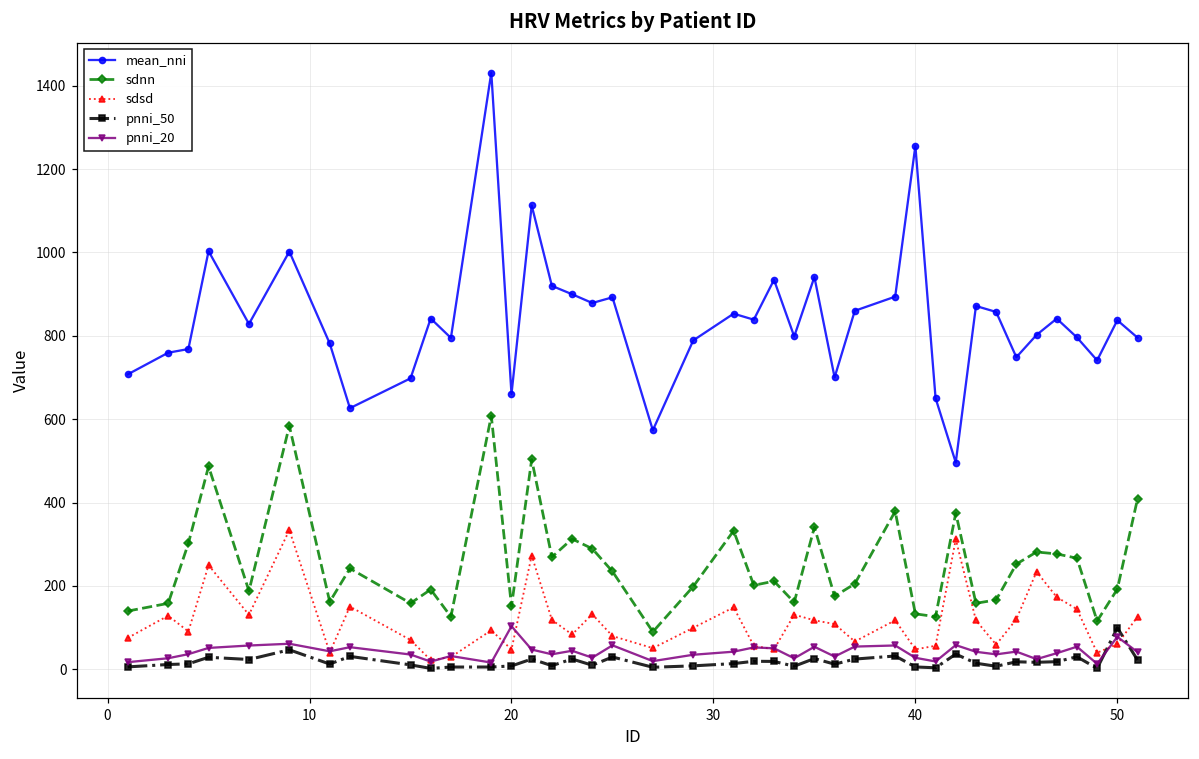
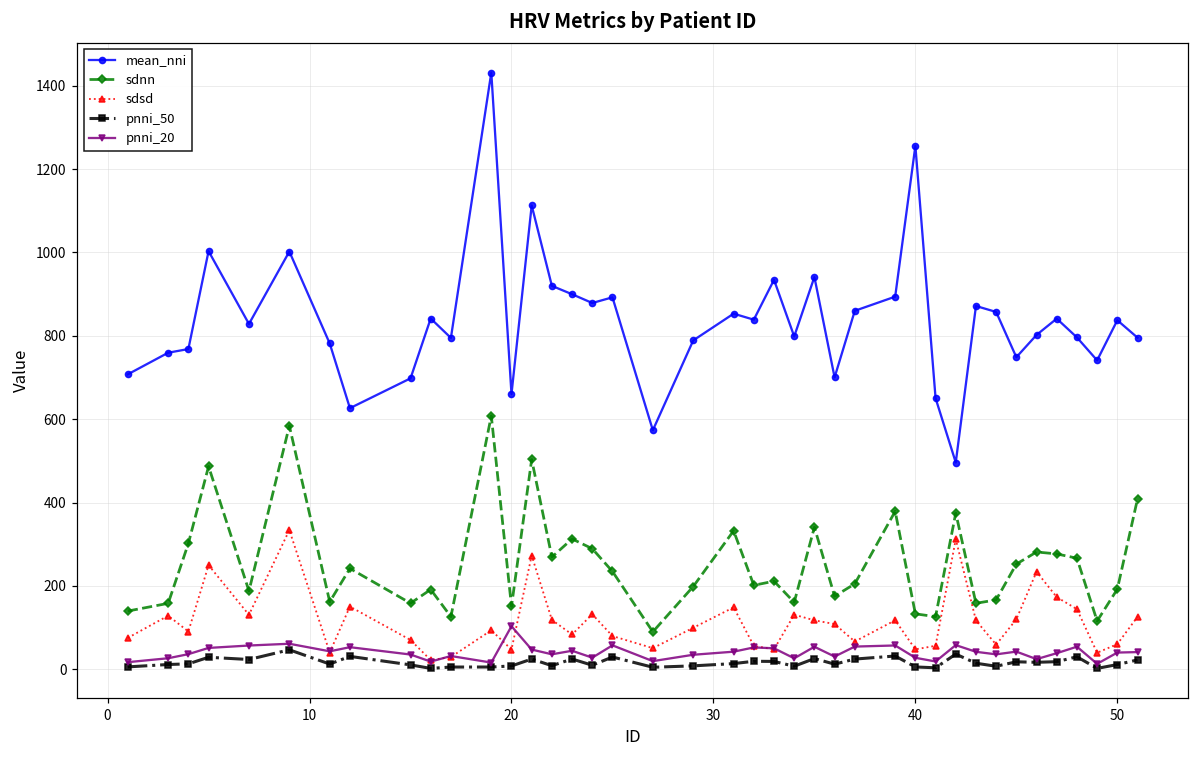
pnni_50, 50: 100 -> 10
pnni_20, 50: 80 -> 40
